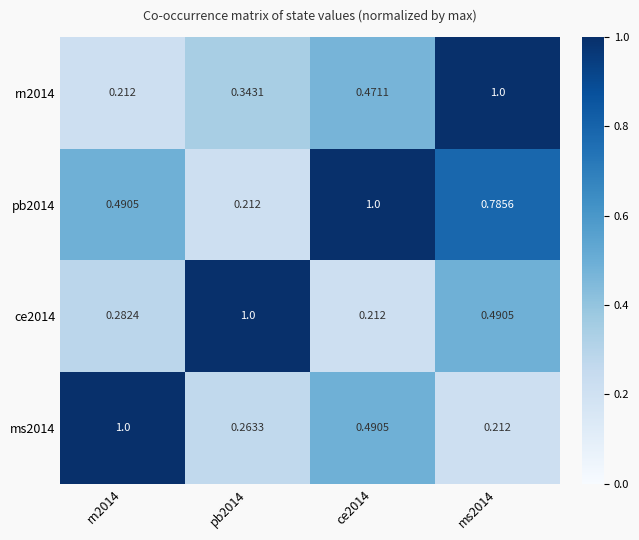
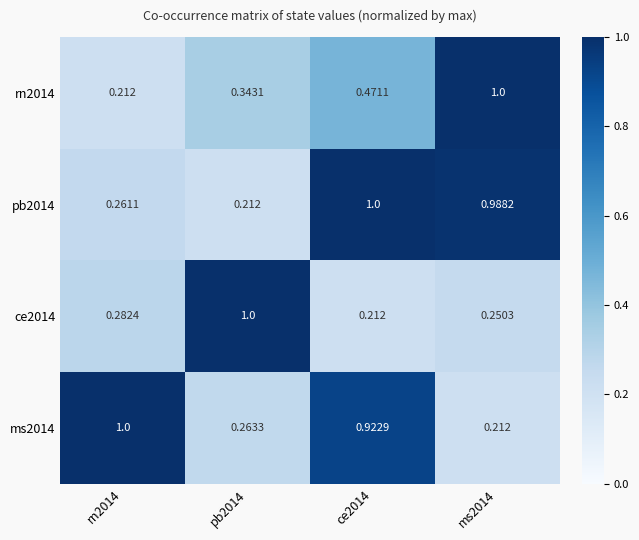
pb2014, rn2014: 0.4905 -> 0.2611
pb2014, ms2014: 0.7856 -> 0.9882
ce2014, ms2014: 0.4905 -> 0.2503
ms2014, ce2014: 0.4905 -> 0.9229
